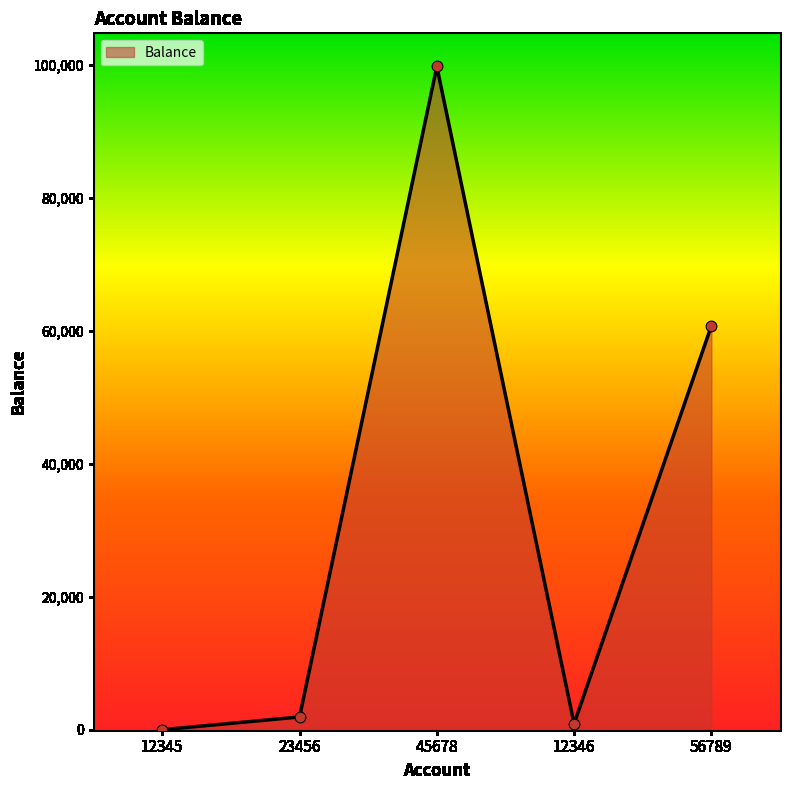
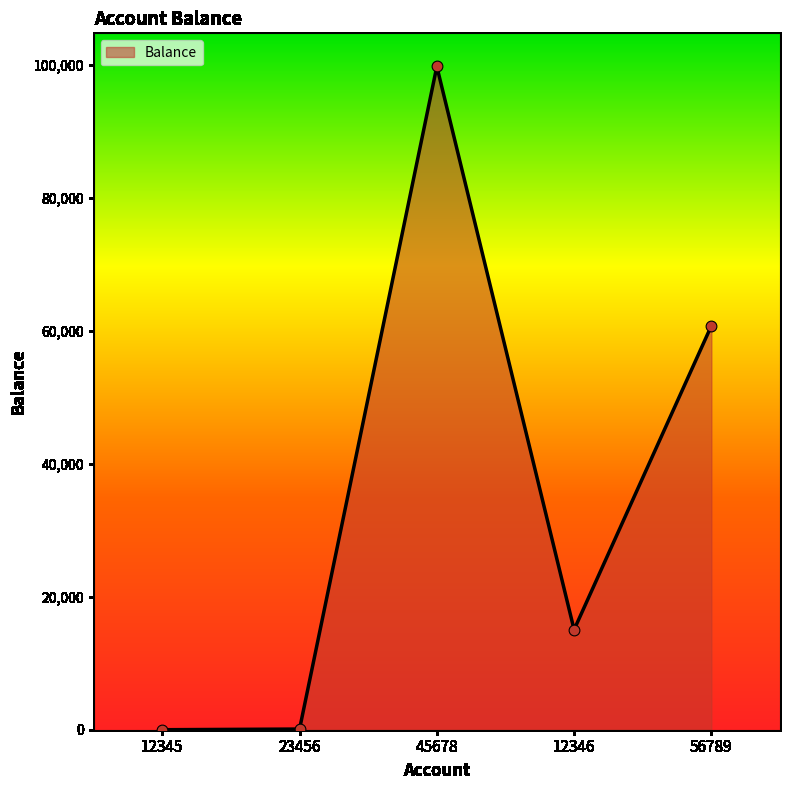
23456: 2,000 -> 0
12346: 1,000 -> 15,000
